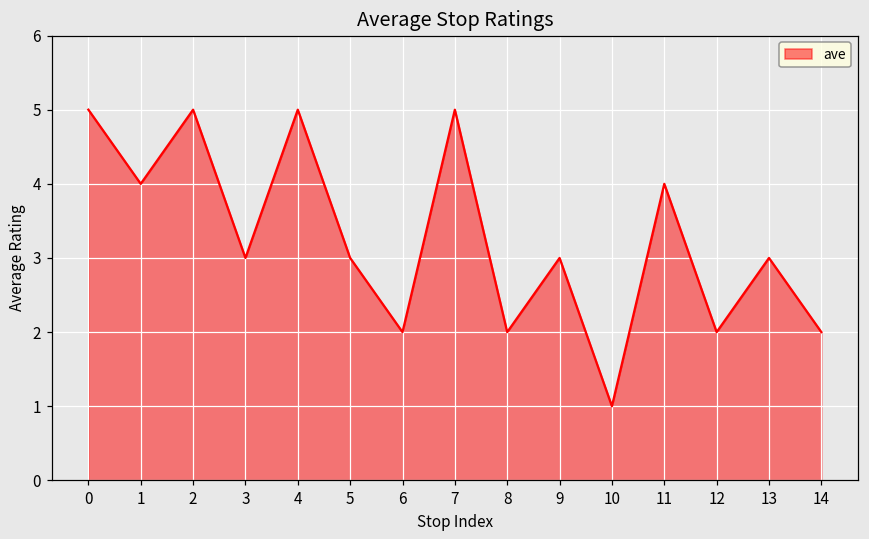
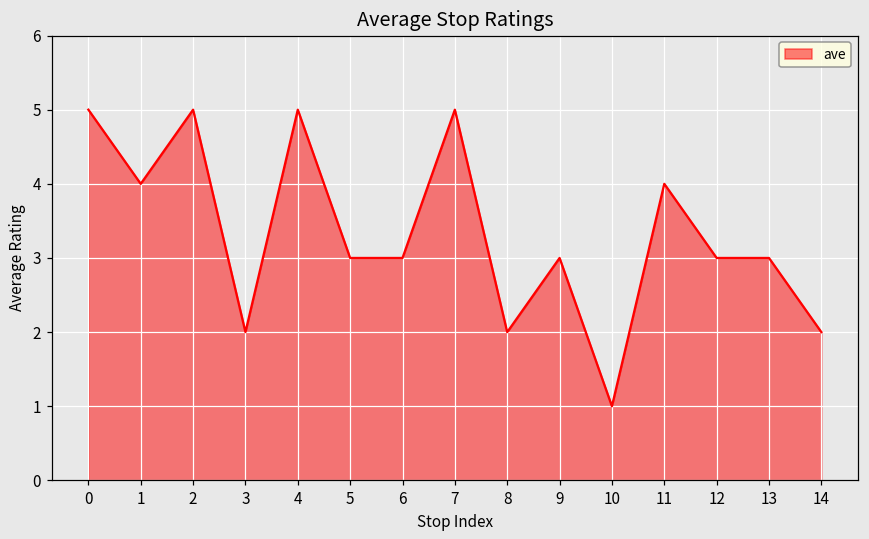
3: 3 -> 2
6: 2 -> 3
12: 2 -> 3
